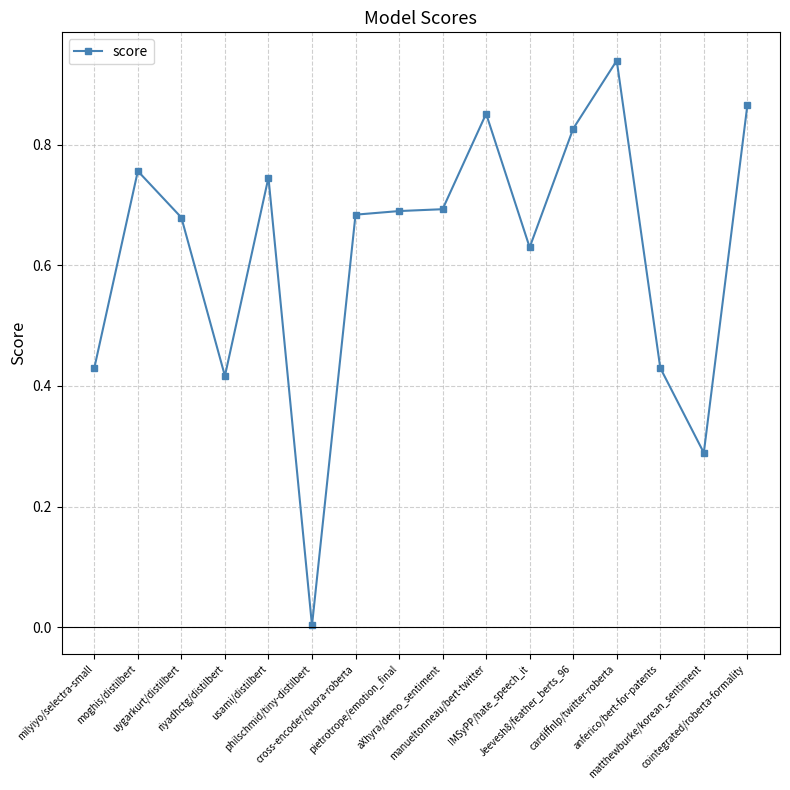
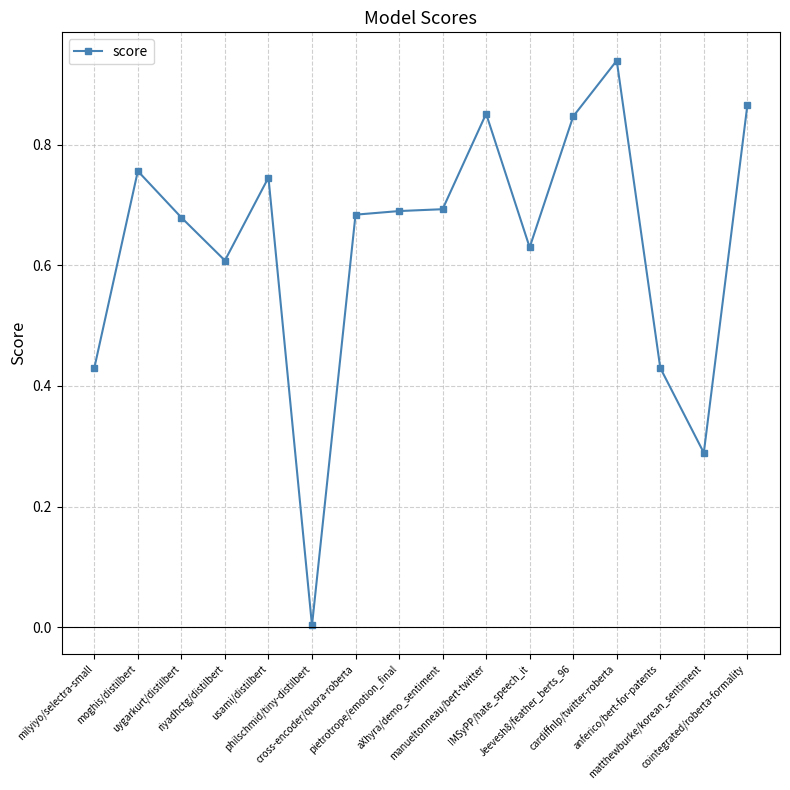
riyadhctg/distilbert: 0.42 -> 0.61
Jeevesh8/feather_berts_96: 0.83 -> 0.85
